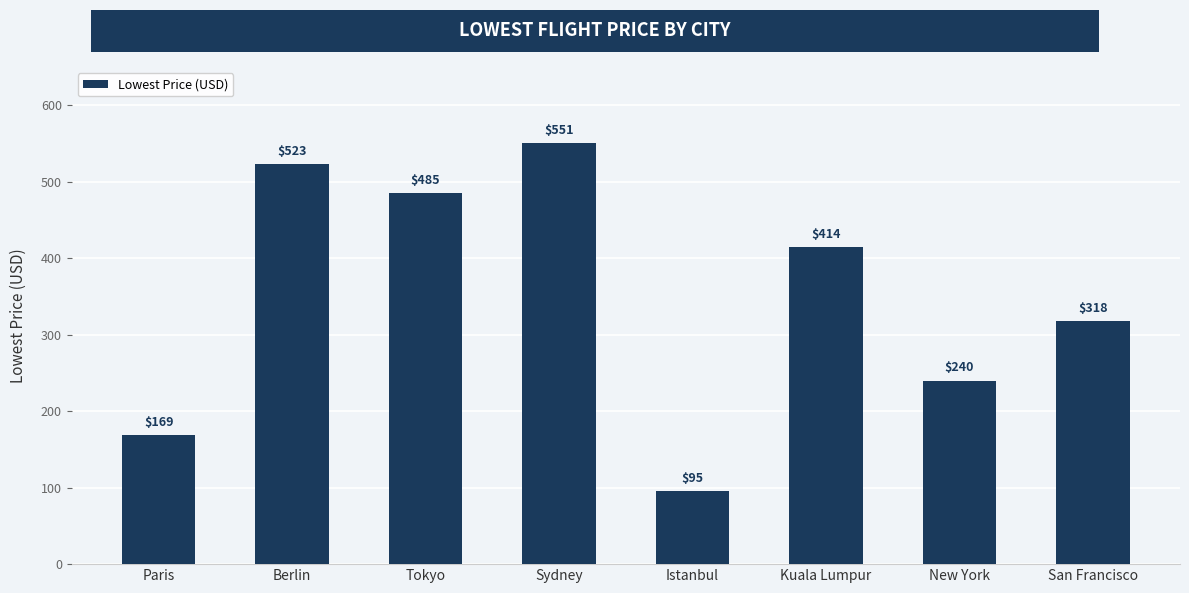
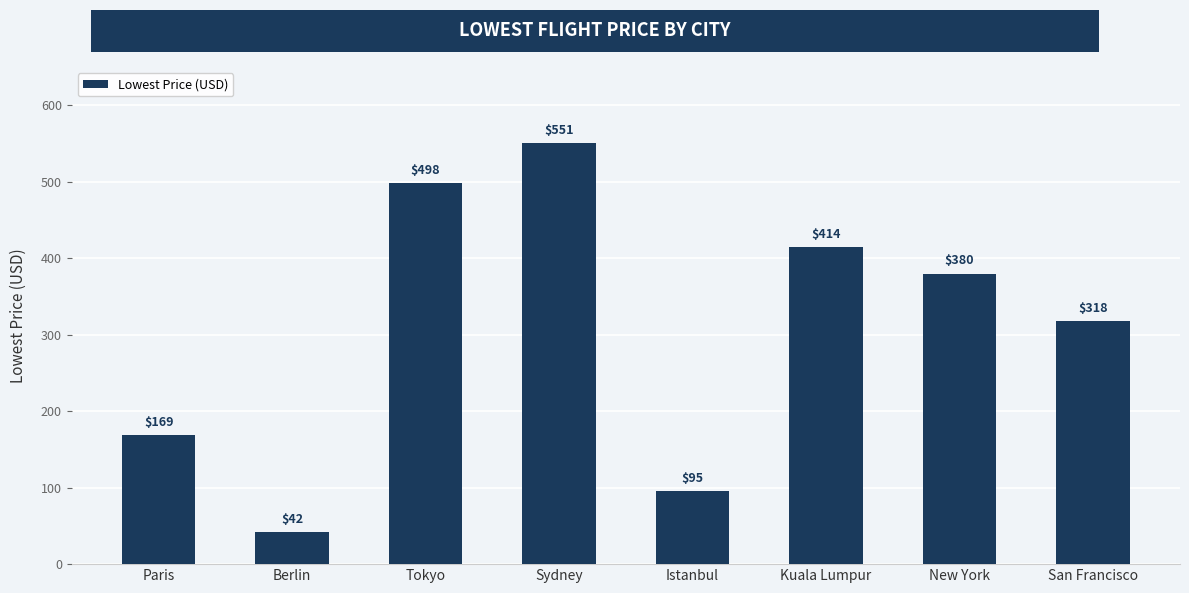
Berlin: $523 -> $42
Tokyo: $485 -> $498
New York: $240 -> $380
